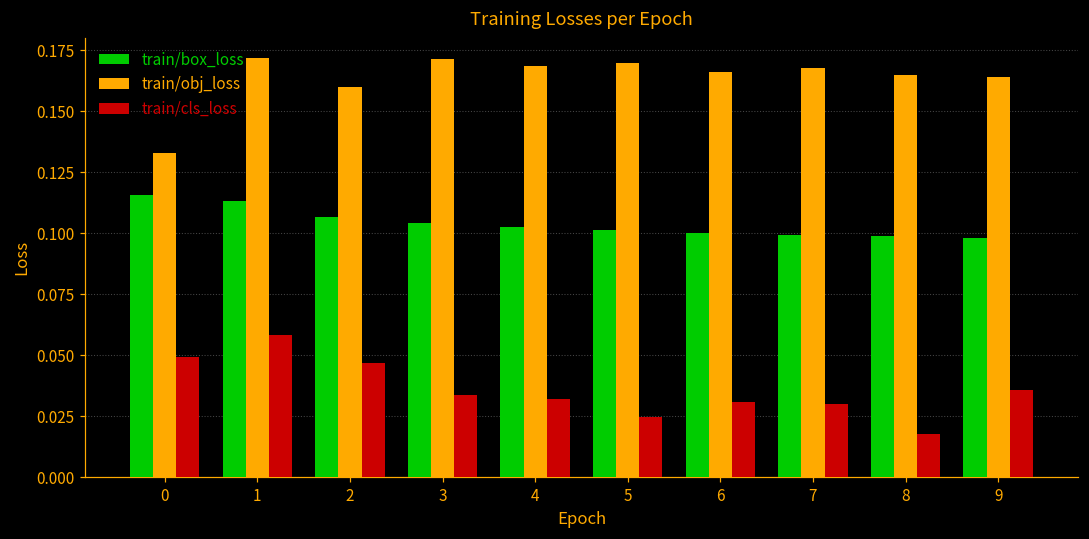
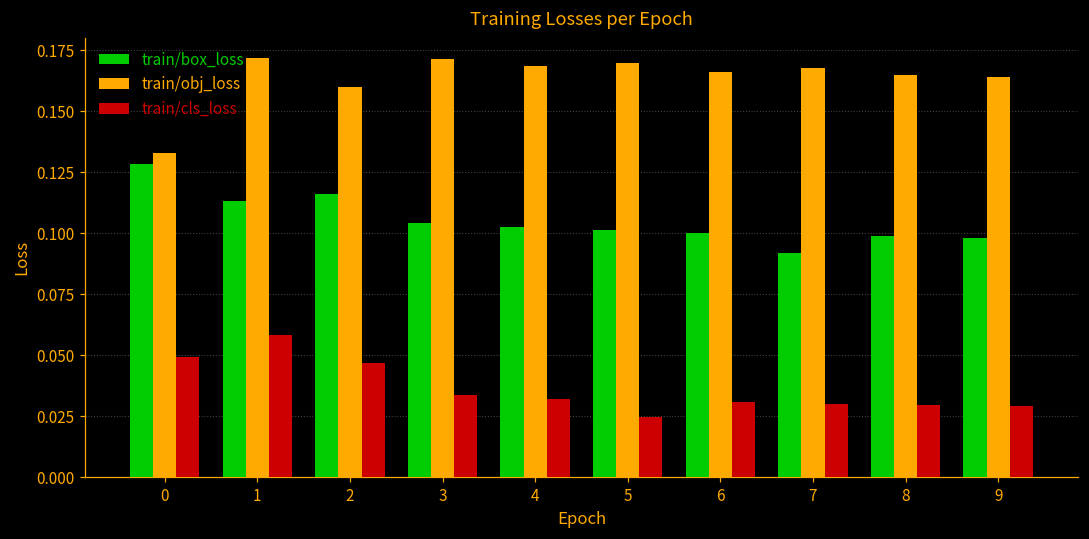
train/box_loss, 0: 0.116 -> 0.128
train/box_loss, 2: 0.107 -> 0.116
train/box_loss, 7: 0.099 -> 0.092
train/cls_loss, 8: 0.018 -> 0.030
train/cls_loss, 9: 0.036 -> 0.029
